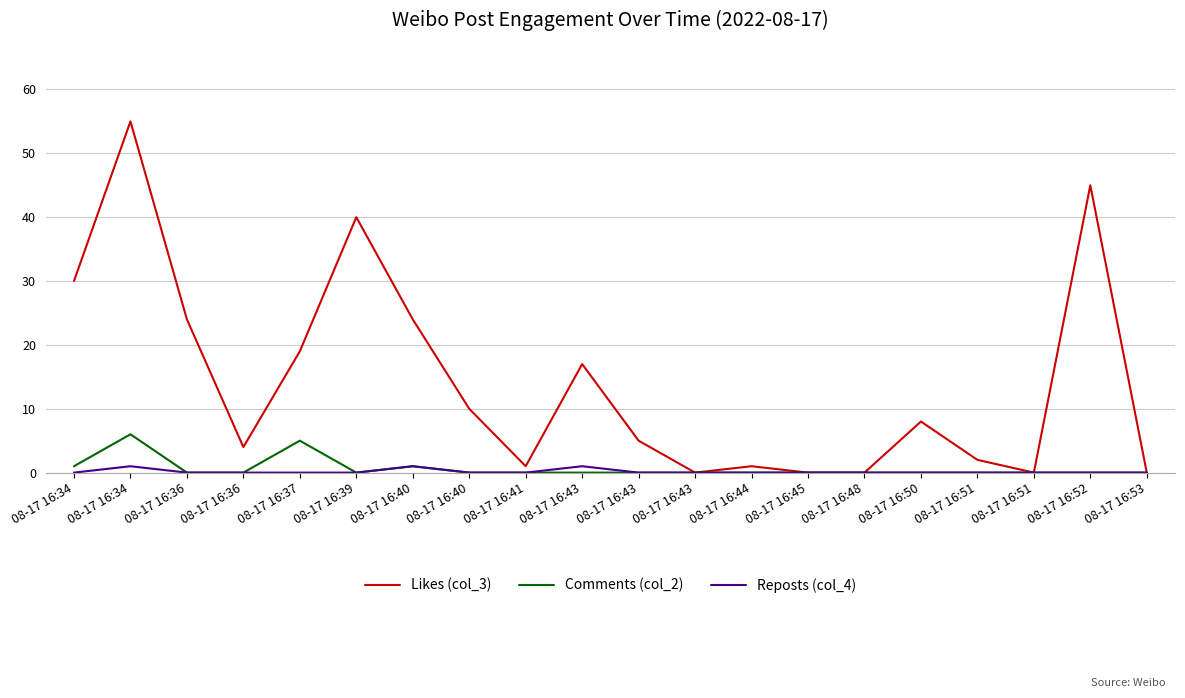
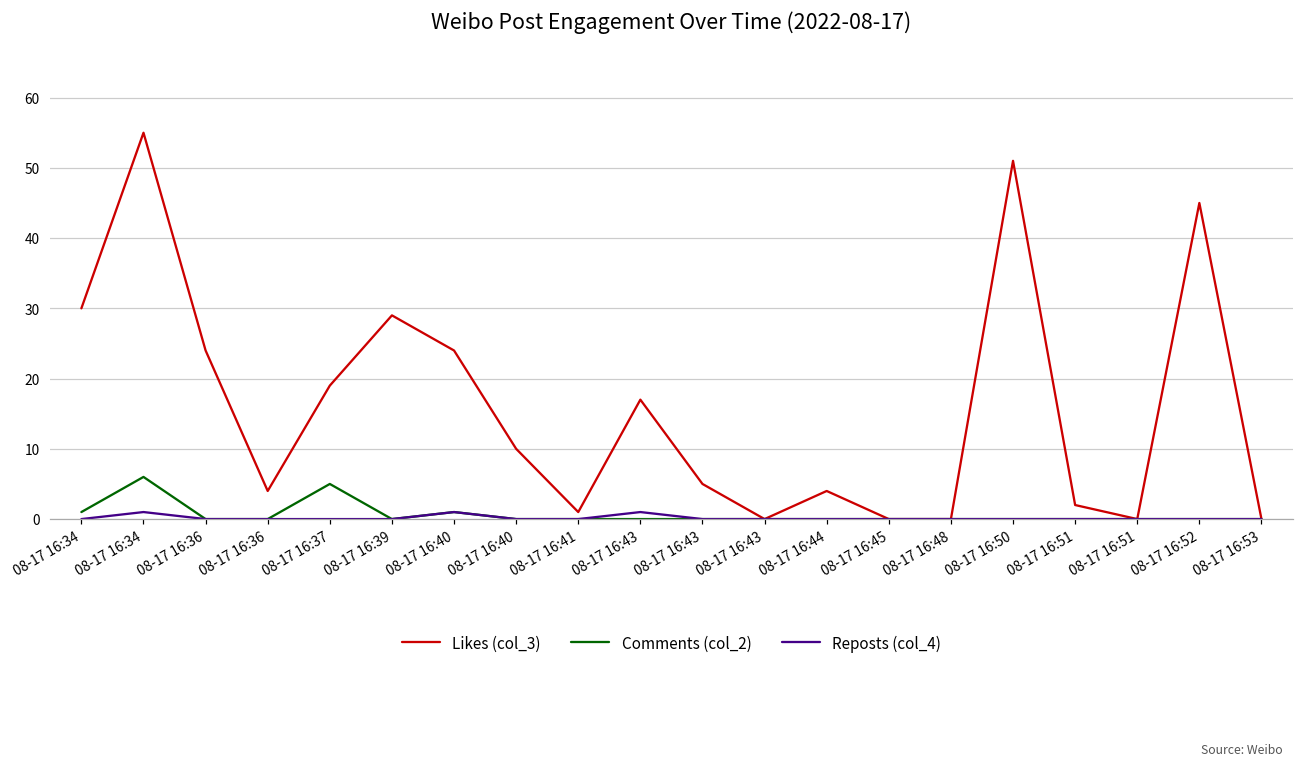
Likes (col_3), 08-17 16:39: 40 -> 29
Likes (col_3), 08-17 16:44: 1 -> 4
Likes (col_3), 08-17 16:50: 8 -> 51
